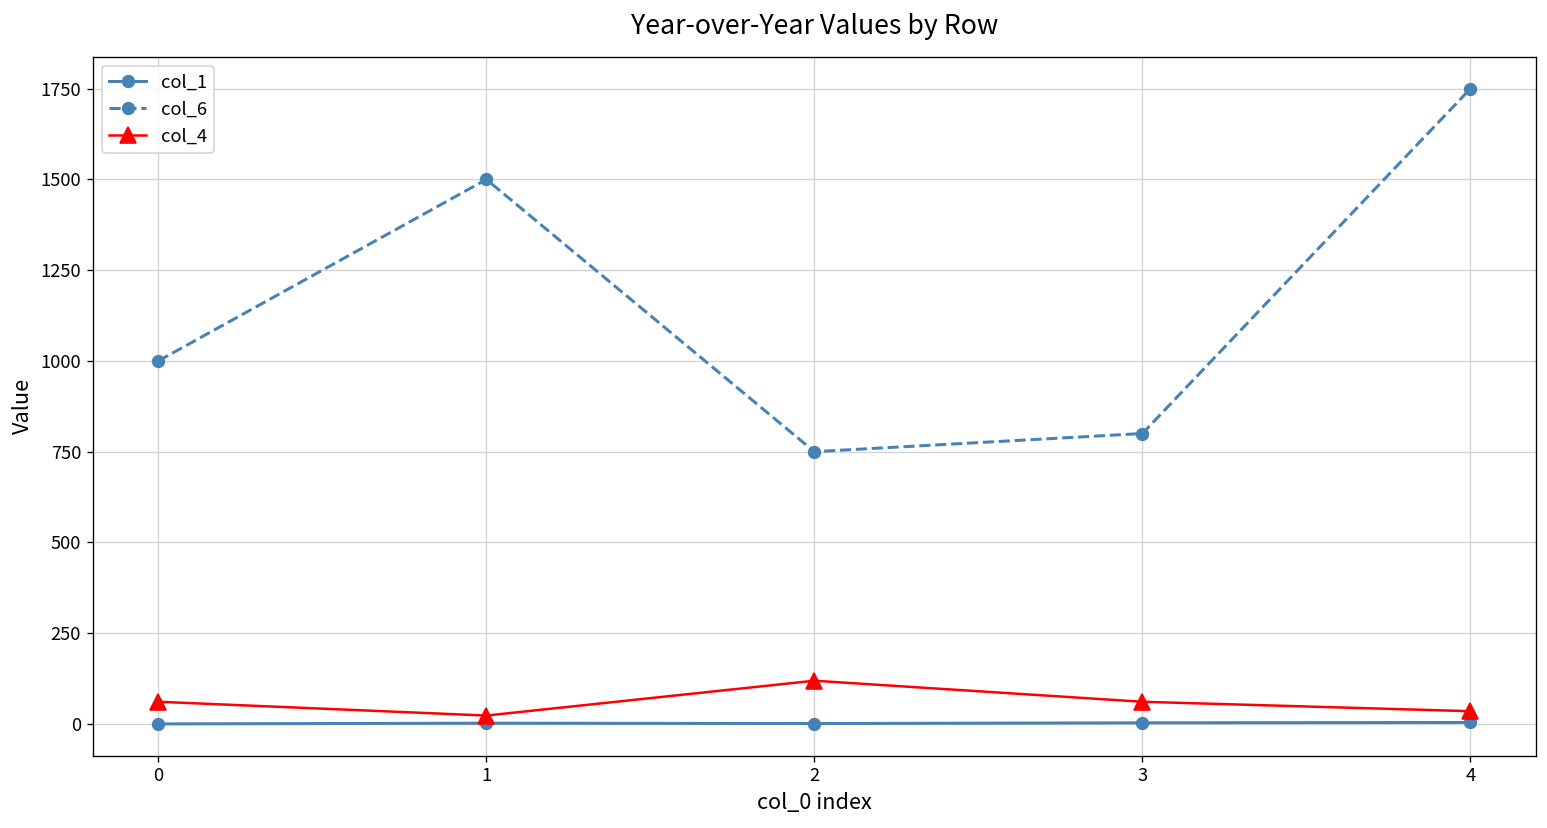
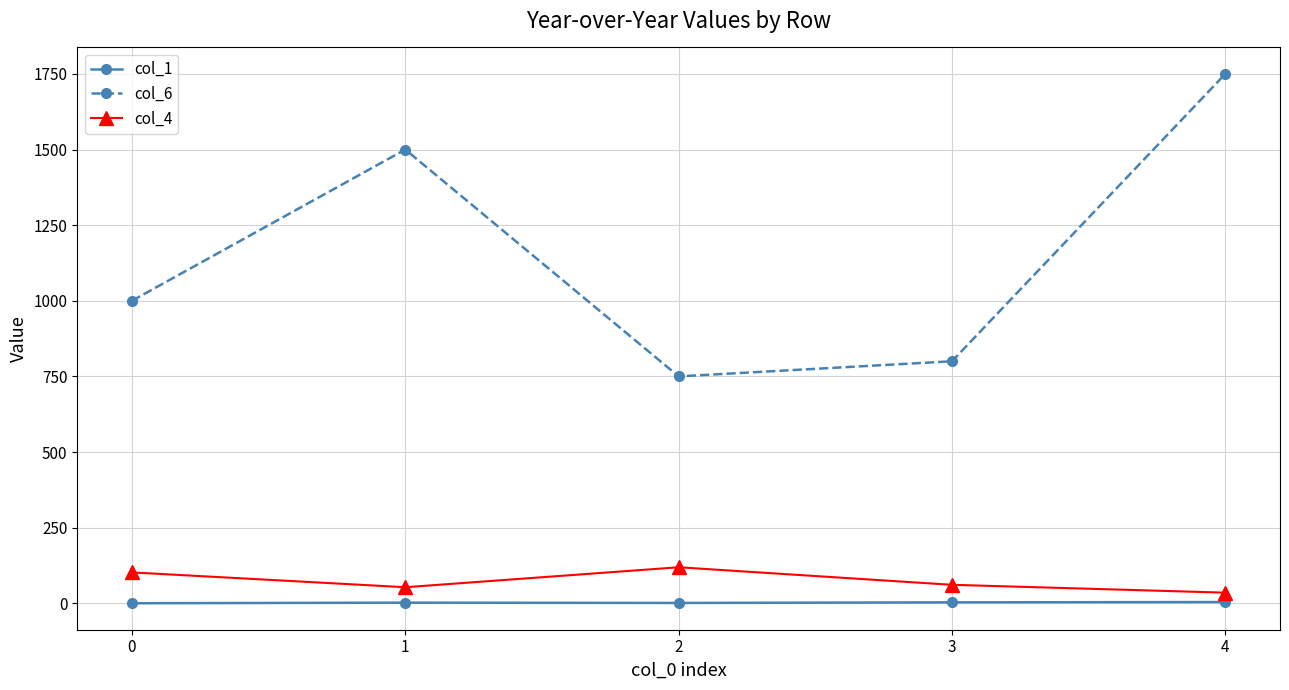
col_4, 0: 60 -> 100
col_4, 1: 20 -> 50
